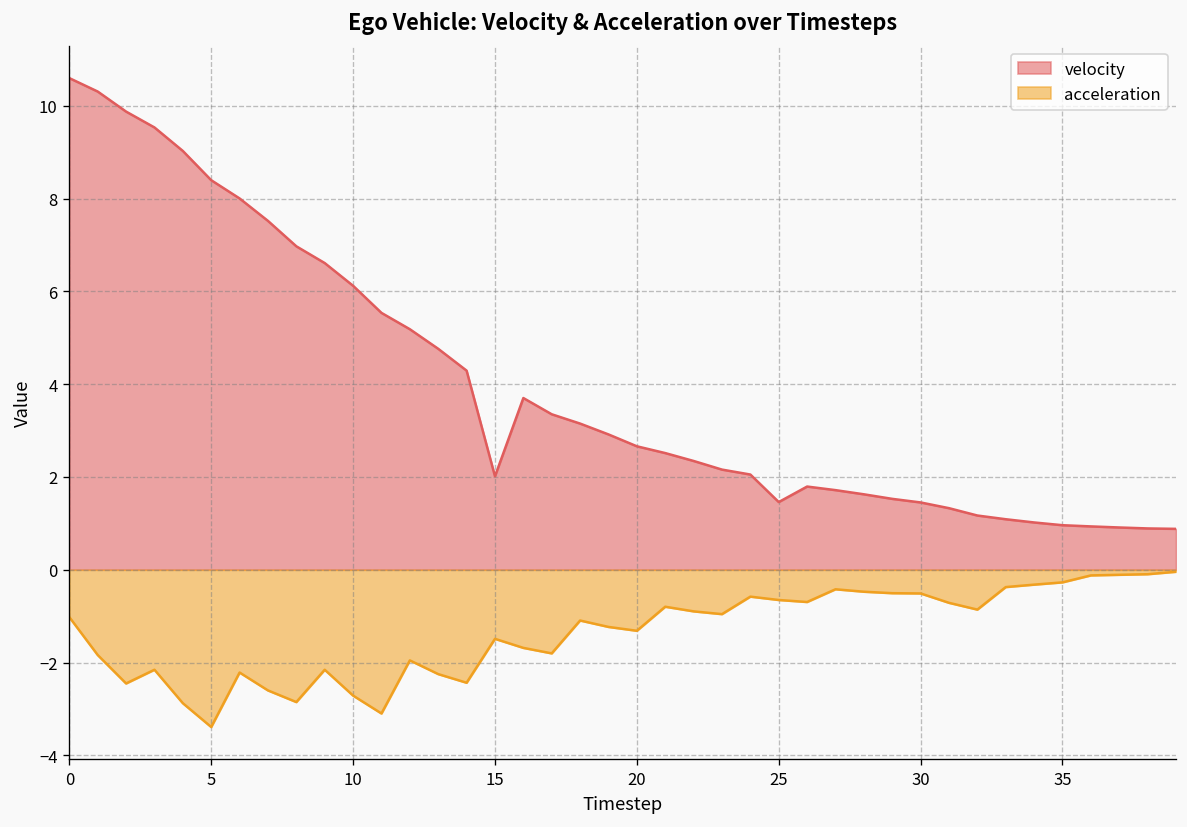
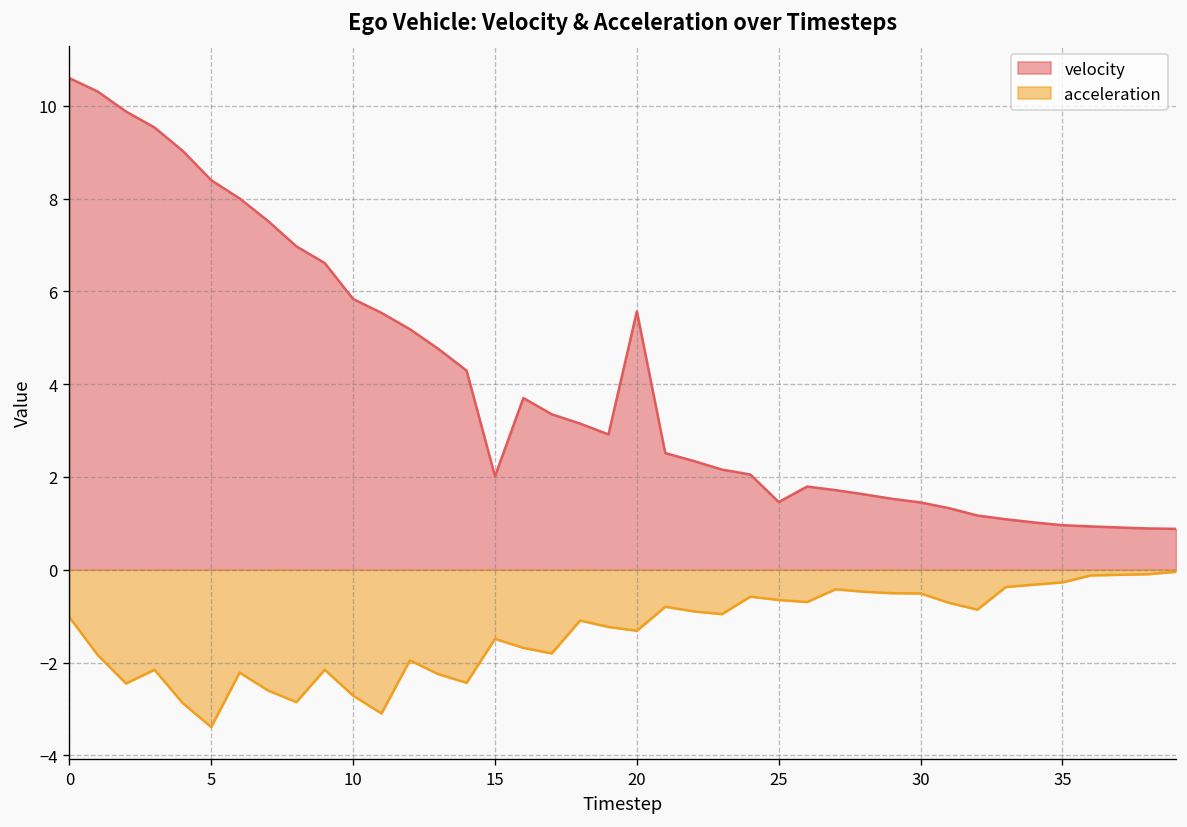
velocity, 10: 6.1 -> 5.8
velocity, 20: 2.7 -> 5.6
